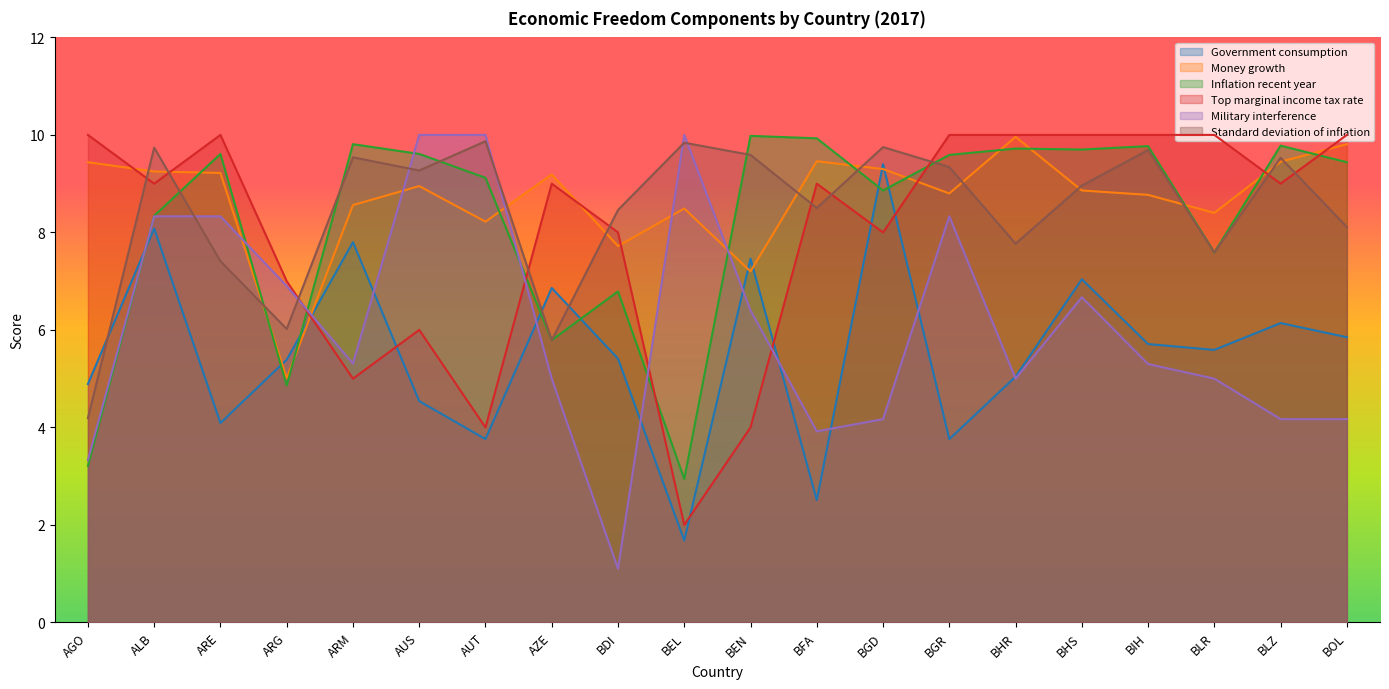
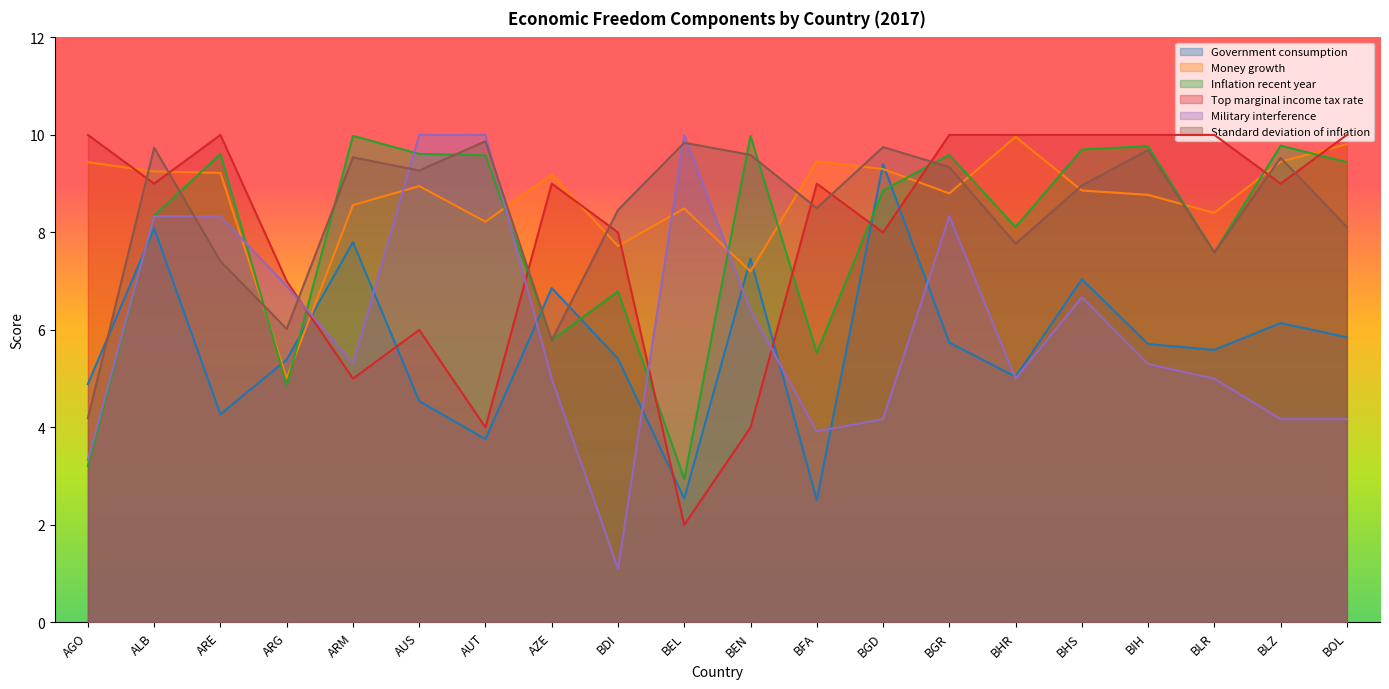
Government consumption, ARE: 4.1 -> 4.3
Inflation recent year, ARM: 9.8 -> 10.0
Inflation recent year, AUT: 9.1 -> 9.6
Government consumption, BEL: 1.7 -> 2.5
Inflation recent year, BFA: 9.9 -> 5.5
Government consumption, BGR: 3.8 -> 5.7
Inflation recent year, BHR: 9.7 -> 8.1
